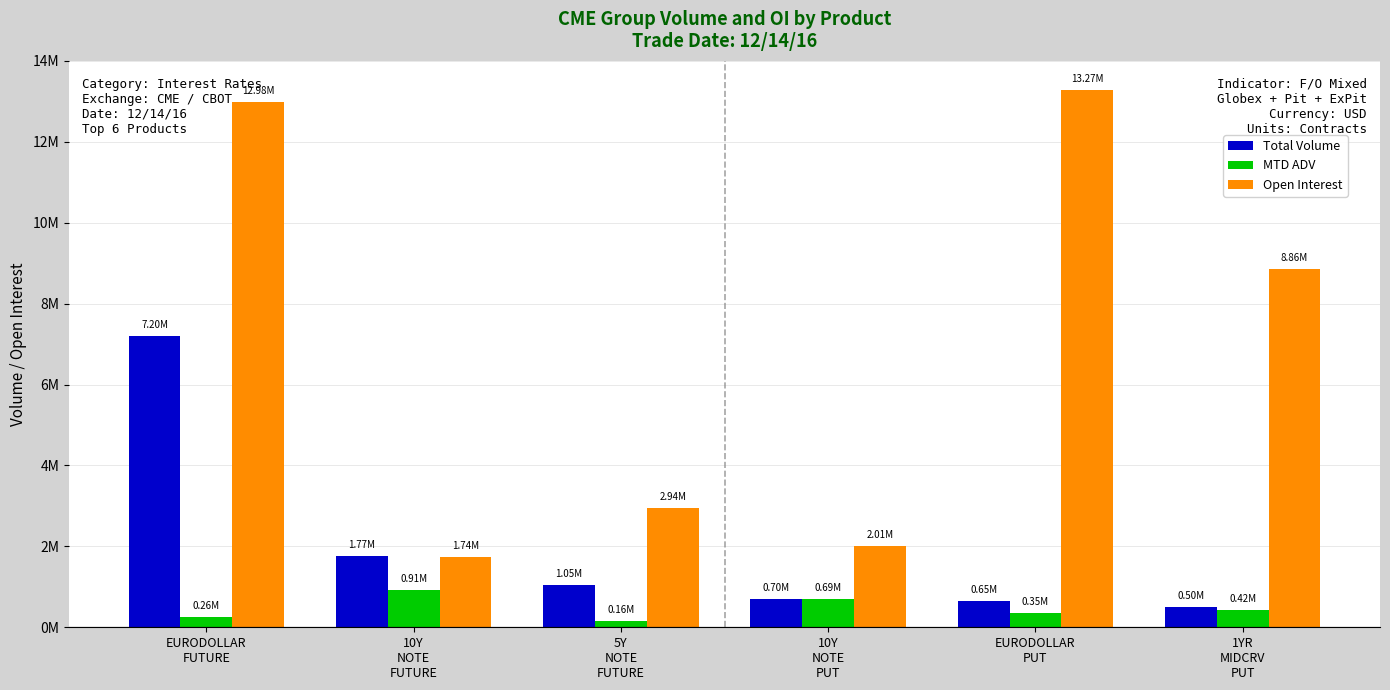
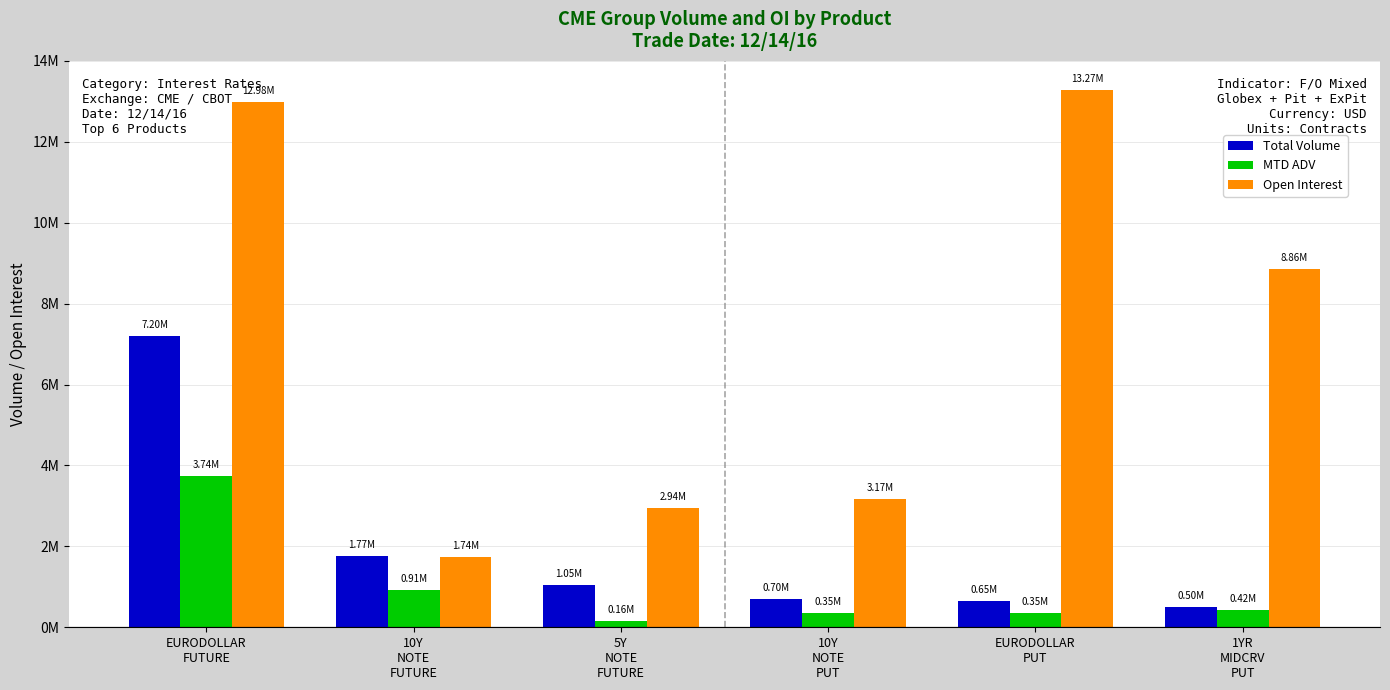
MTD ADV, EURODOLLAR FUTURE: 0.26M -> 3.74M
MTD ADV, 10Y NOTE PUT: 0.69M -> 0.35M
Open Interest, 10Y NOTE PUT: 2.01M -> 3.17M
